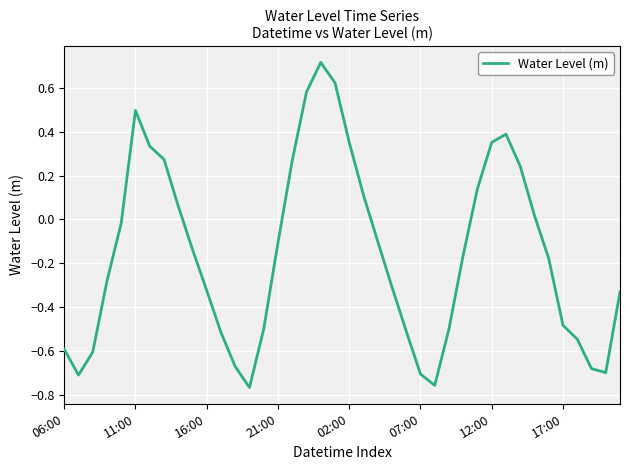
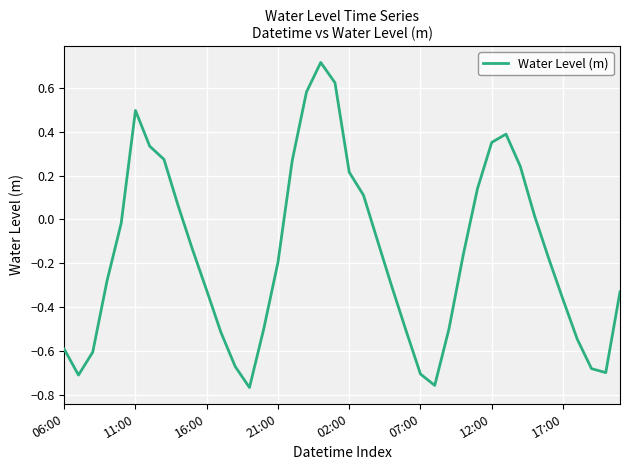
21:00: -0.11 -> -0.19
02:00: 0.35 -> 0.22
17:00: -0.48 -> -0.36
